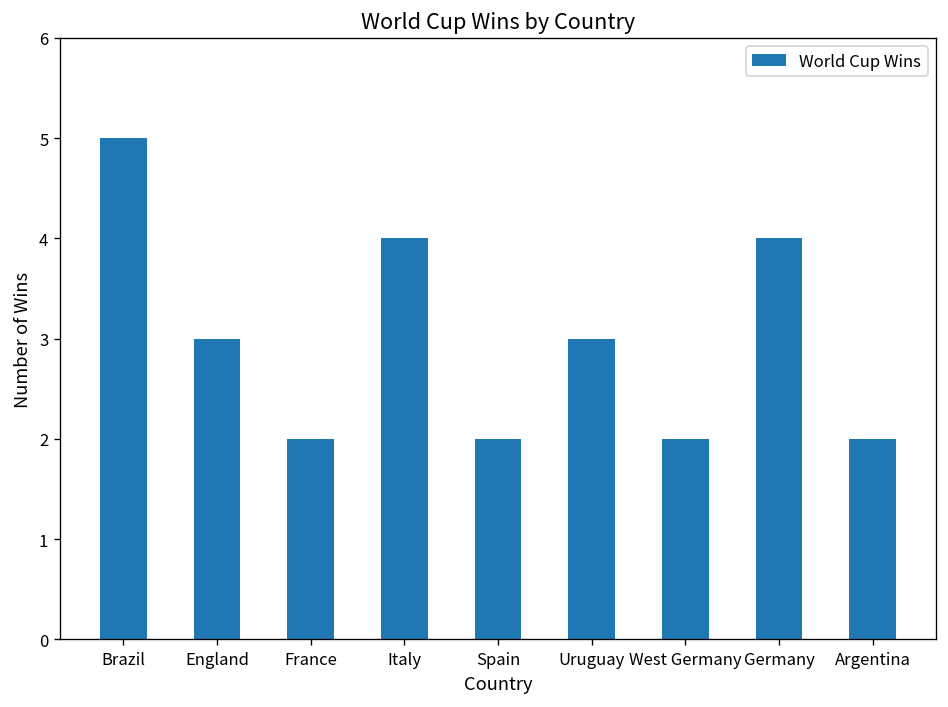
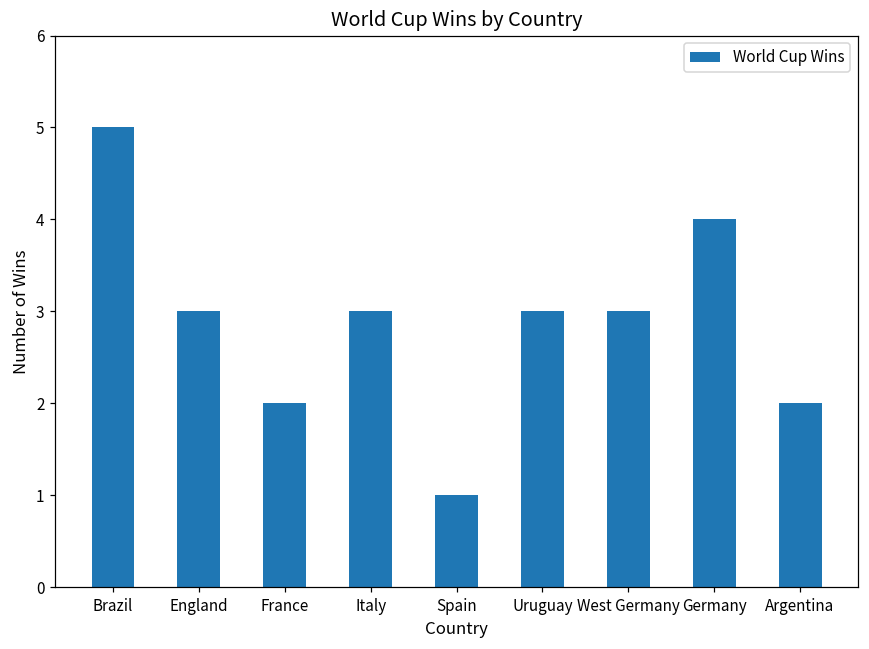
Italy: 4 -> 3
Spain: 2 -> 1
West Germany: 2 -> 3
